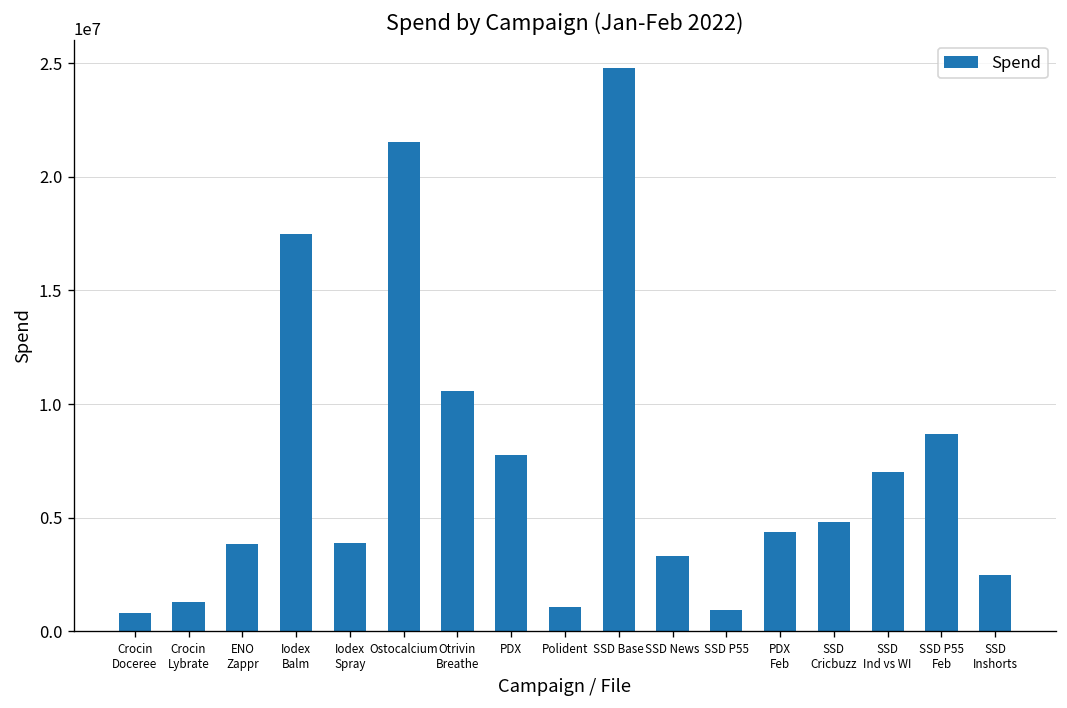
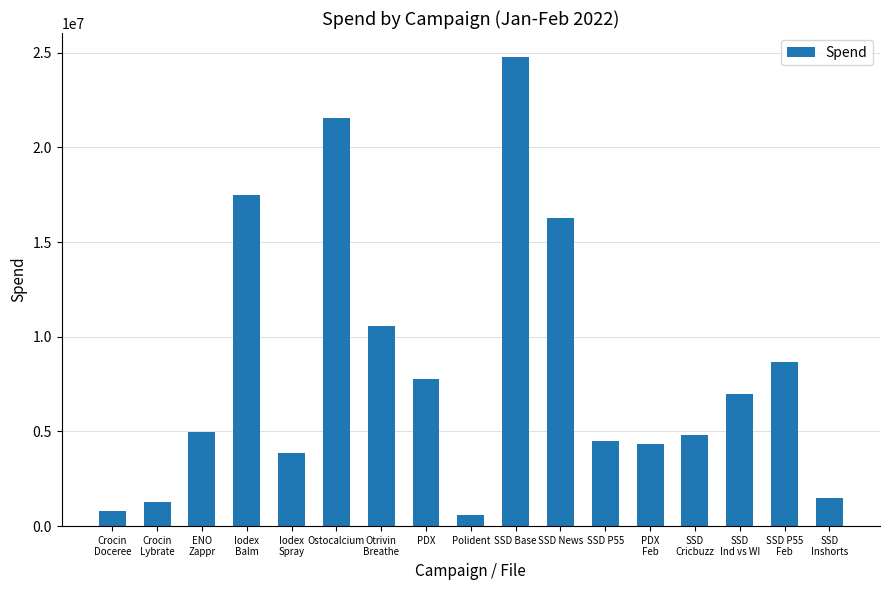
ENO Zappr: 3800000 -> 5000000
Polident: 1100000 -> 600000
SSD News: 3300000 -> 16300000
SSD P55: 1000000 -> 4500000
SSD Inshorts: 2500000 -> 1500000
